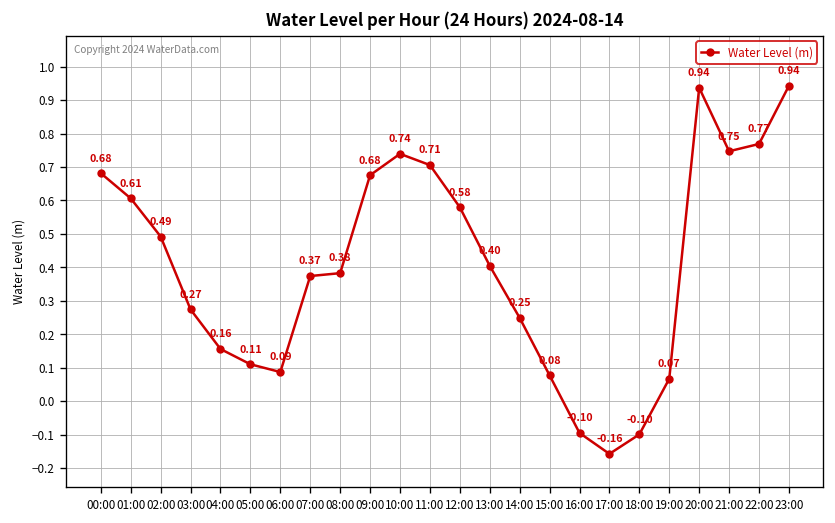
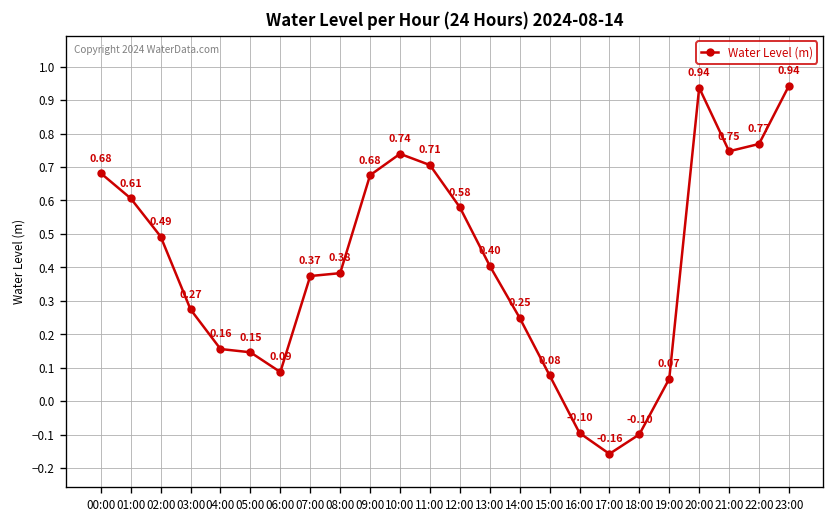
05:00: 0.11 -> 0.15
